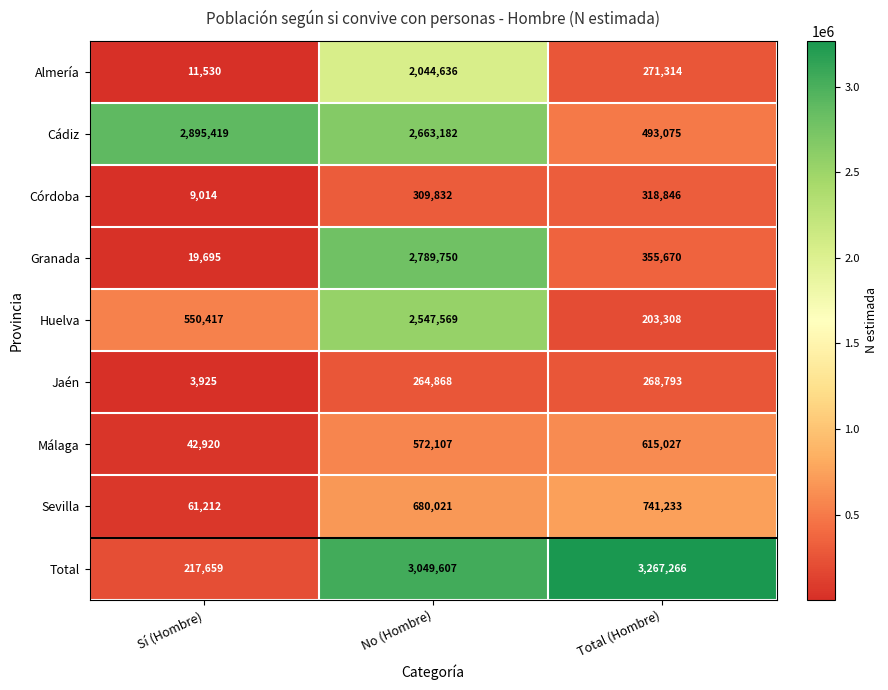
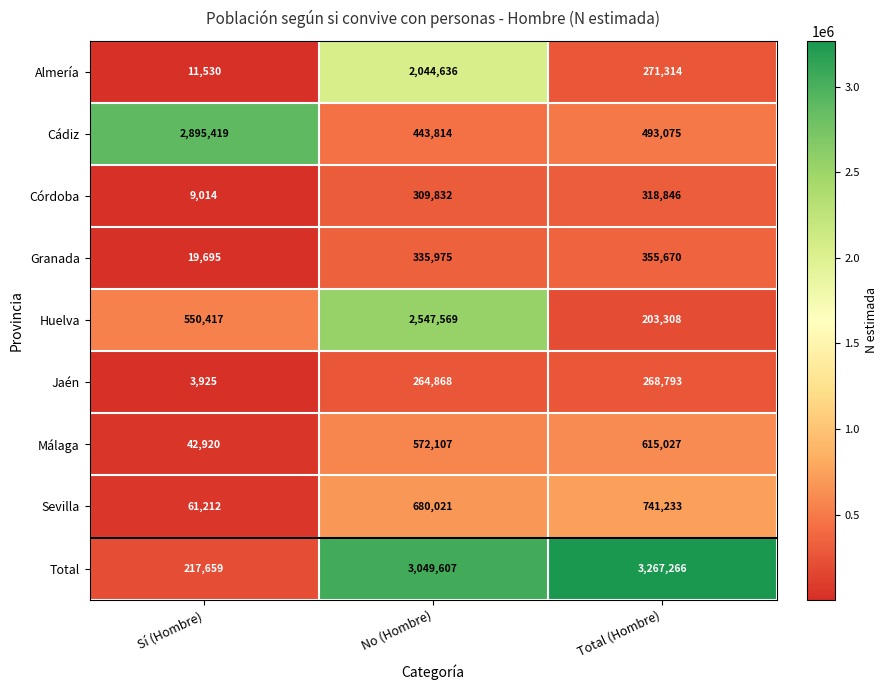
Cádiz, No (Hombre): 2,663,182 -> 443,814
Granada, No (Hombre): 2,789,750 -> 335,975
